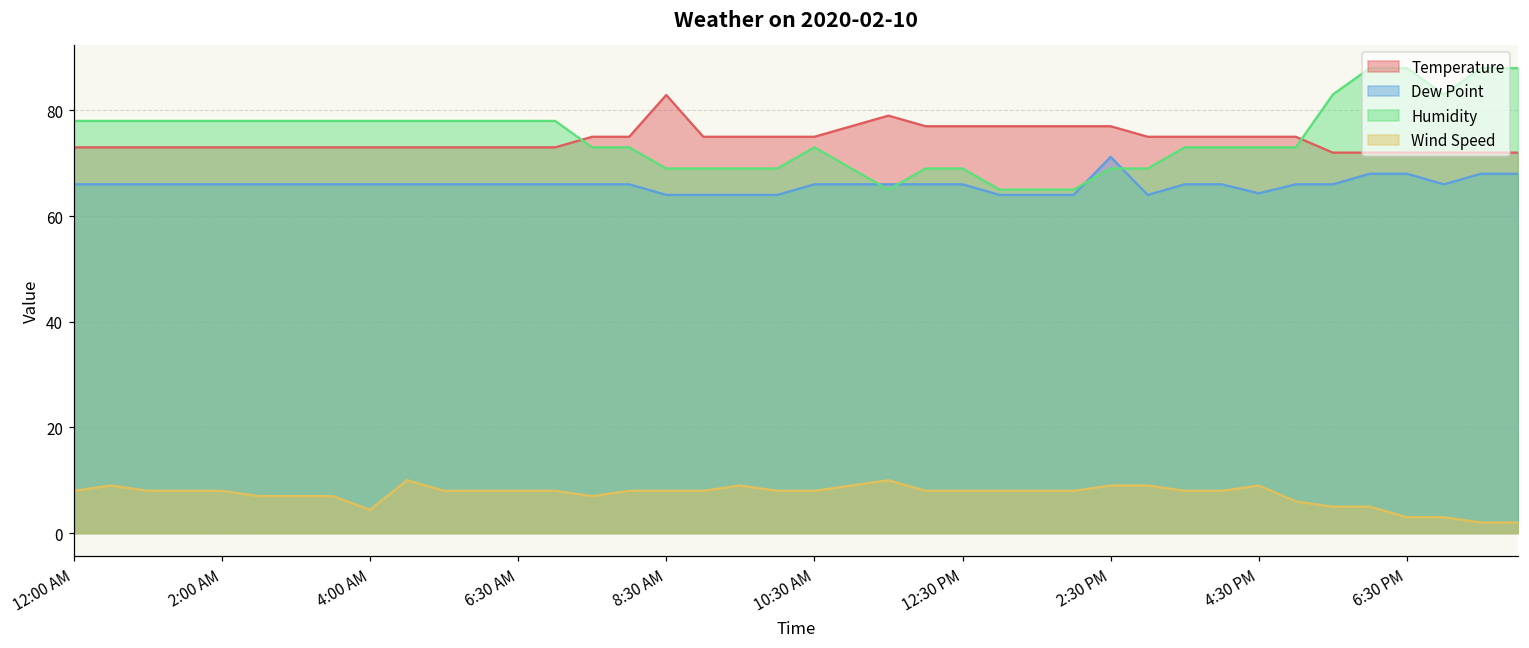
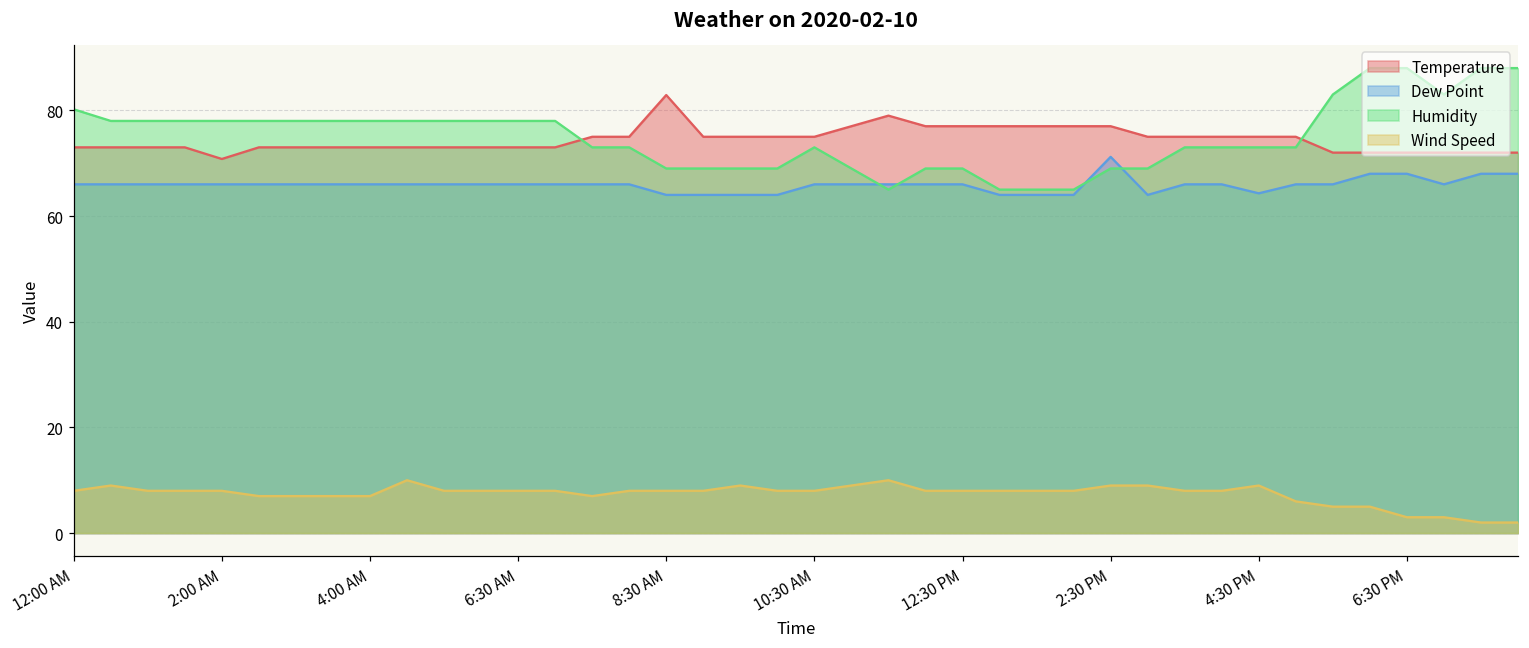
Humidity, 12:00 AM: 78 -> 80
Temperature, 2:00 AM: 73 -> 71
Wind Speed, 4:00 AM: 4 -> 7
